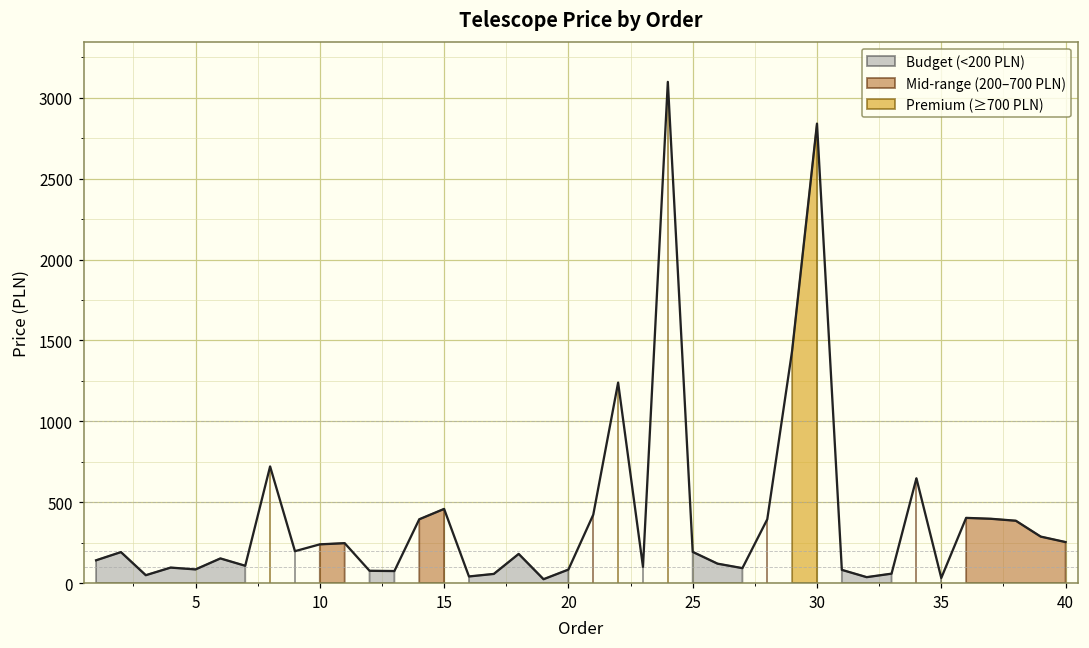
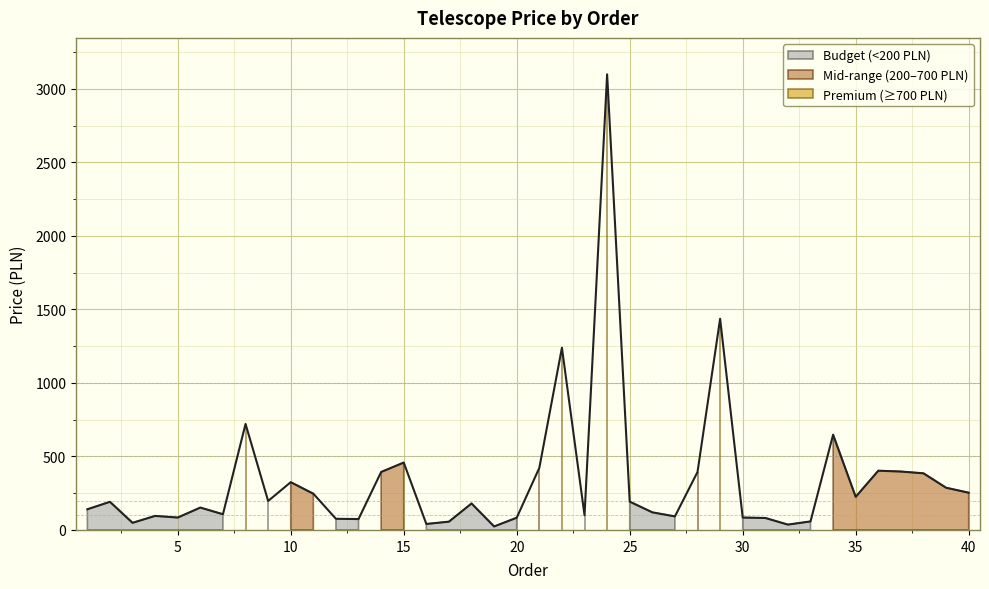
10: 240 -> 320
30: 2840 -> 80
35: 30 -> 230
